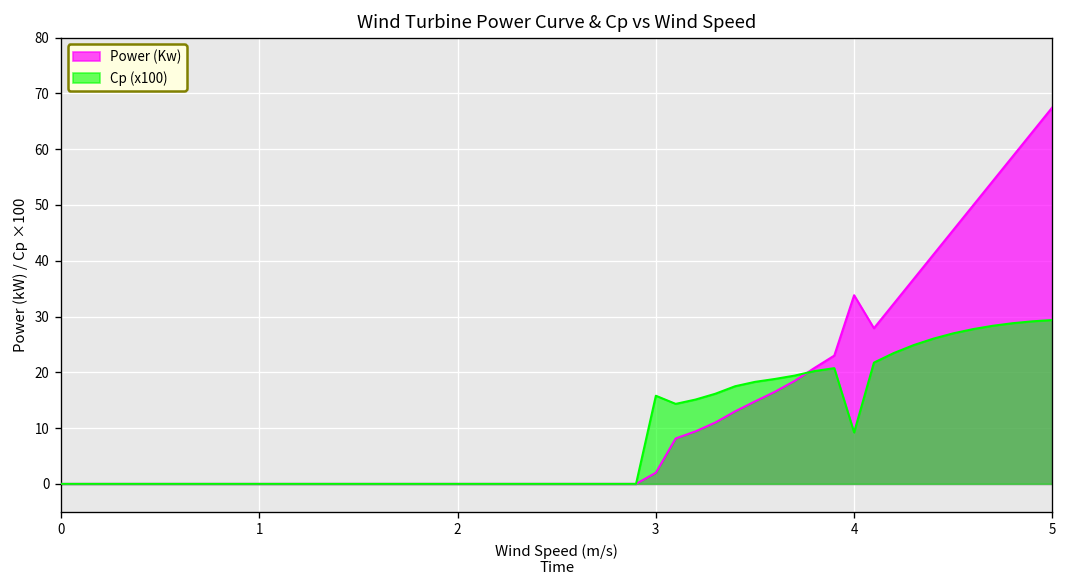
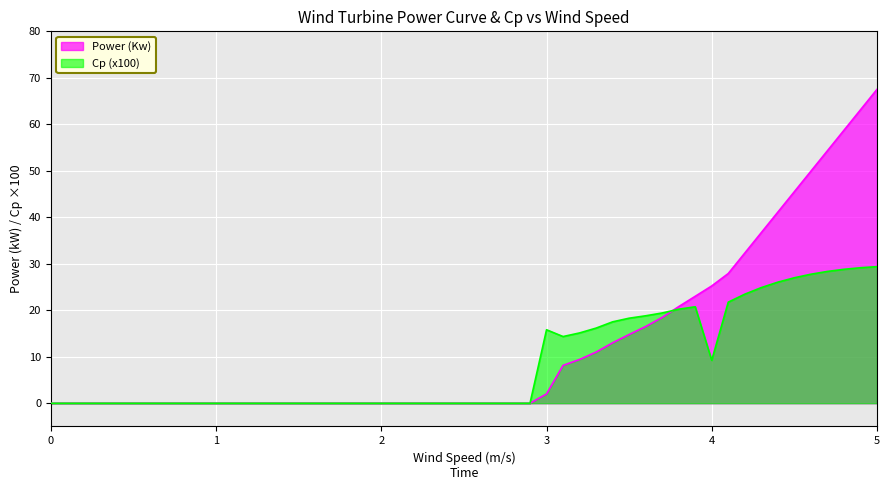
Power (Kw), 4: 34 -> 25
